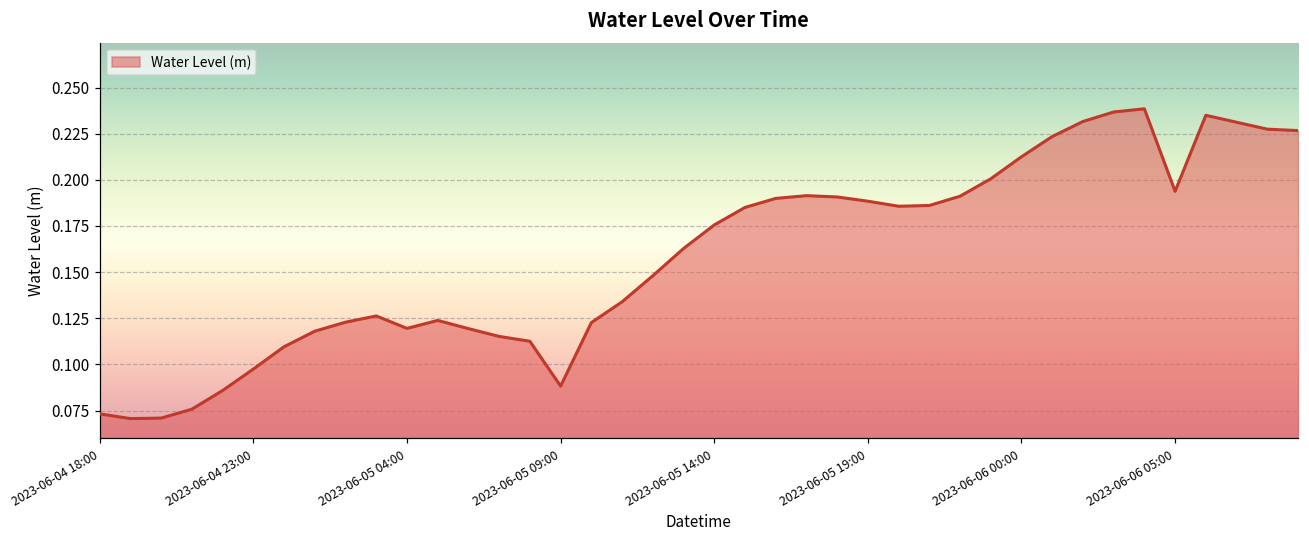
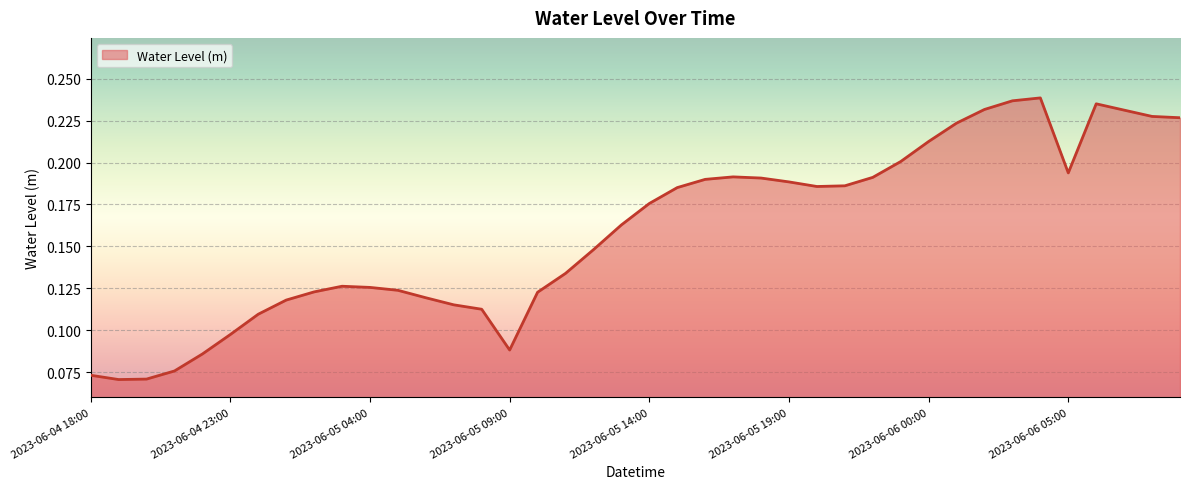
2023-06-05 04:00: 0.120 -> 0.126
